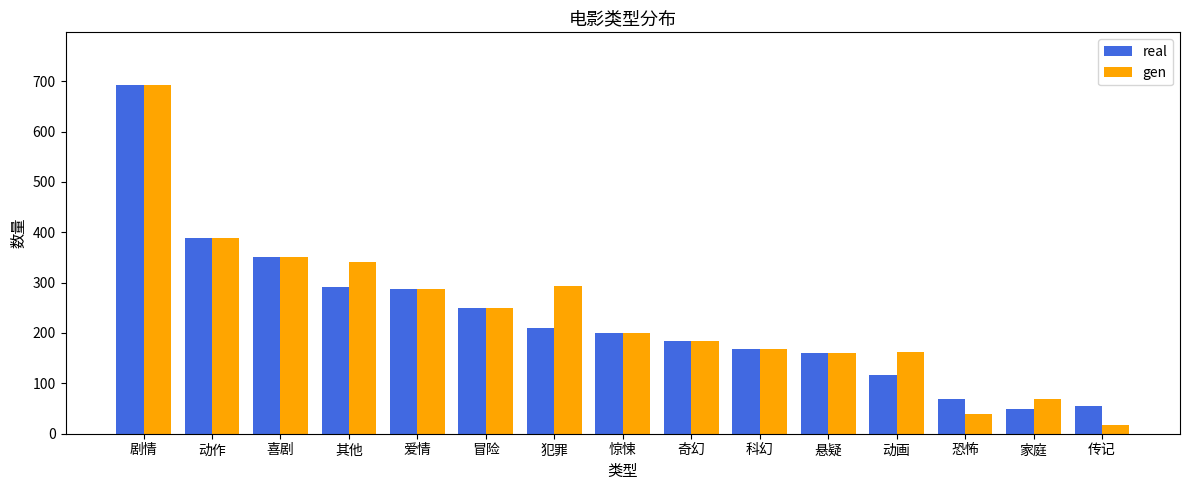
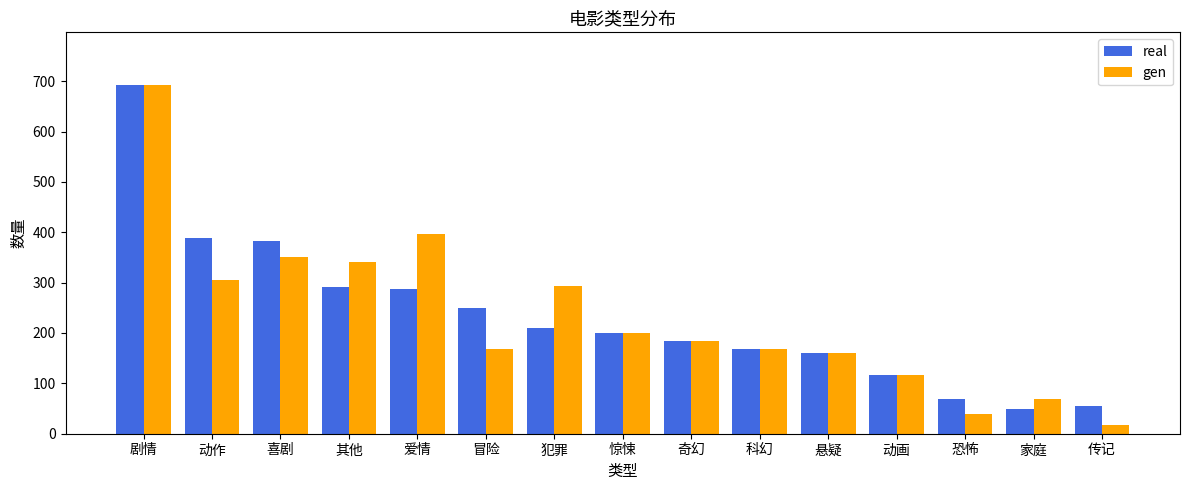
gen, 动作: 390 -> 310
real, 喜剧: 350 -> 380
gen, 爱情: 290 -> 400
gen, 冒险: 250 -> 170
gen, 动画: 160 -> 120
